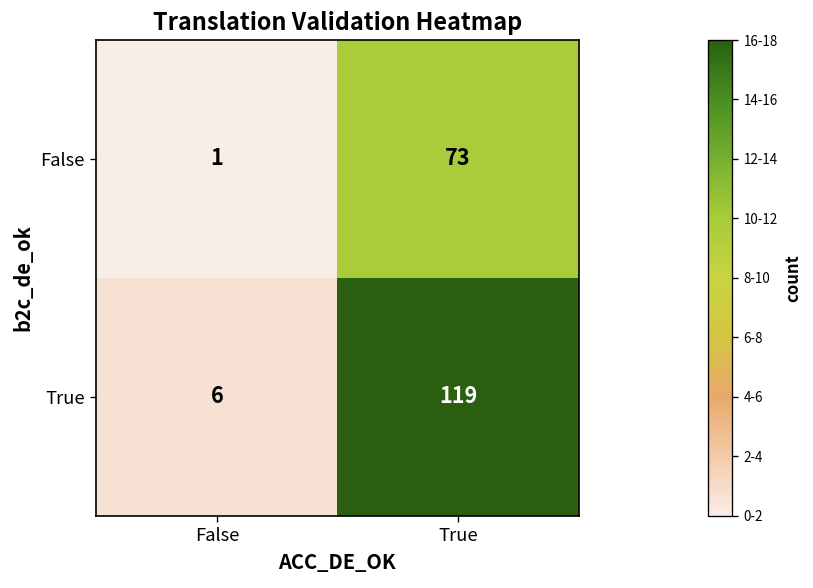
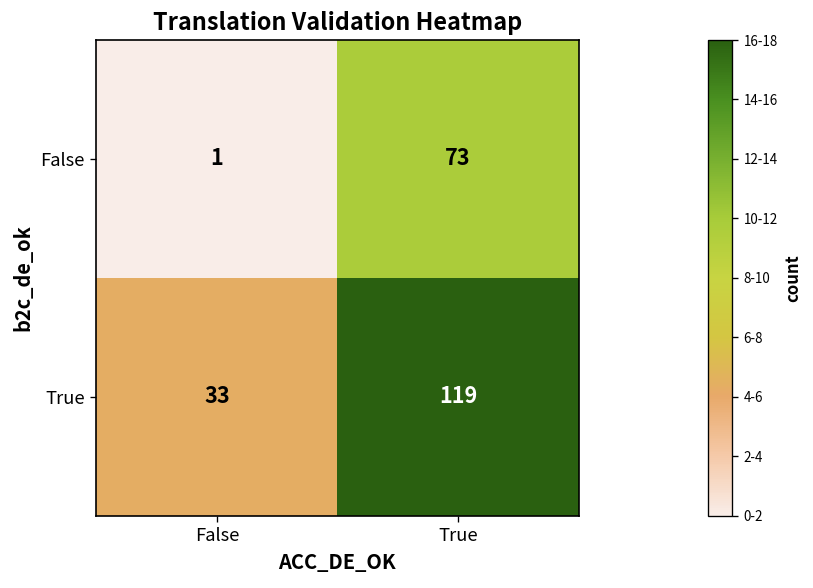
True, False: 6 -> 33
